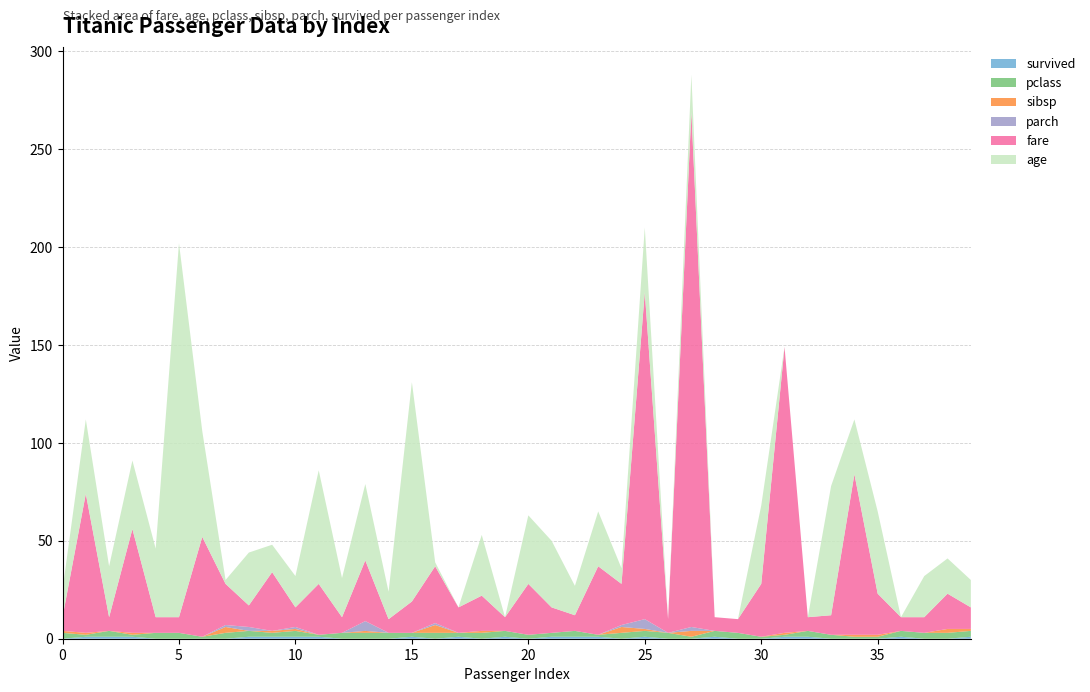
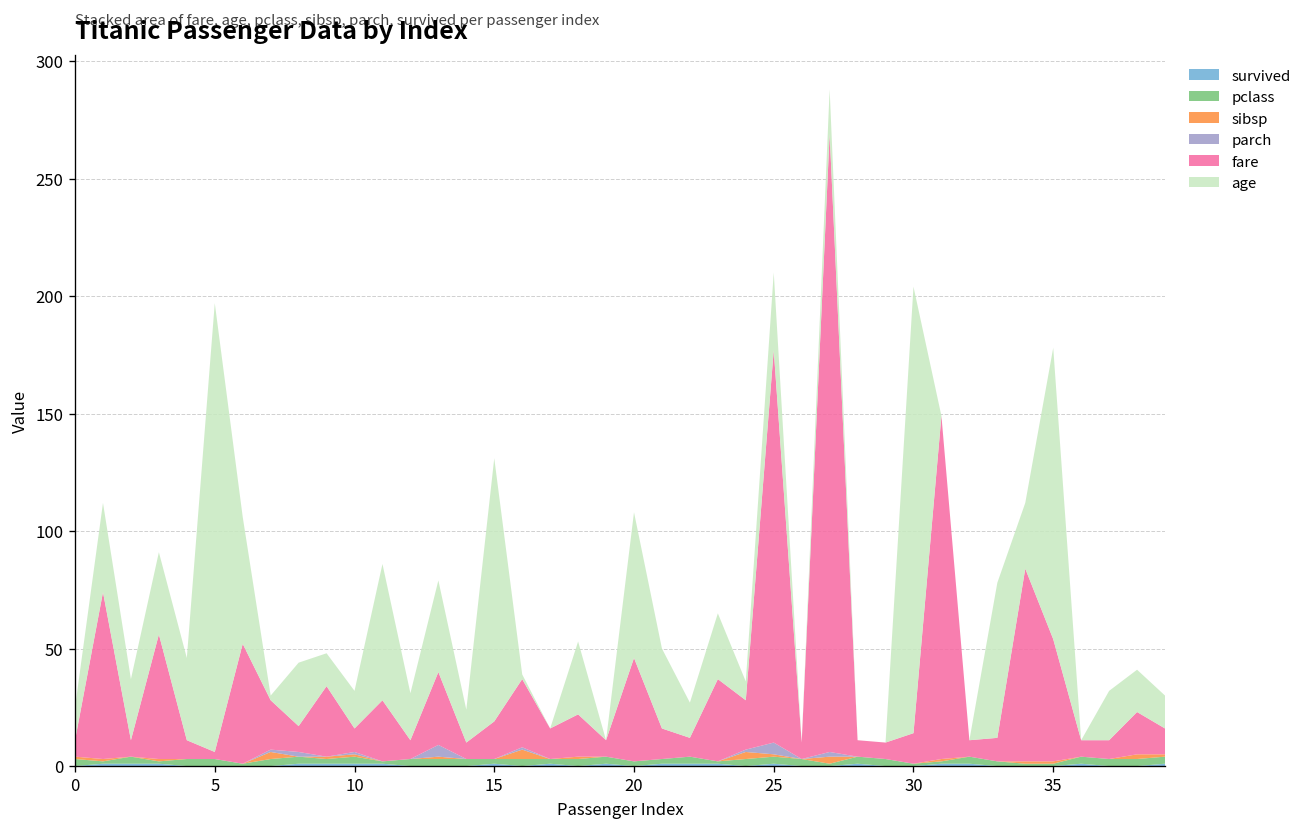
fare, 5: 8 -> 3
fare, 20: 26 -> 44
age, 20: 35 -> 62
fare, 30: 27 -> 13
age, 30: 40 -> 190
fare, 35: 21 -> 52
age, 35: 42 -> 124
